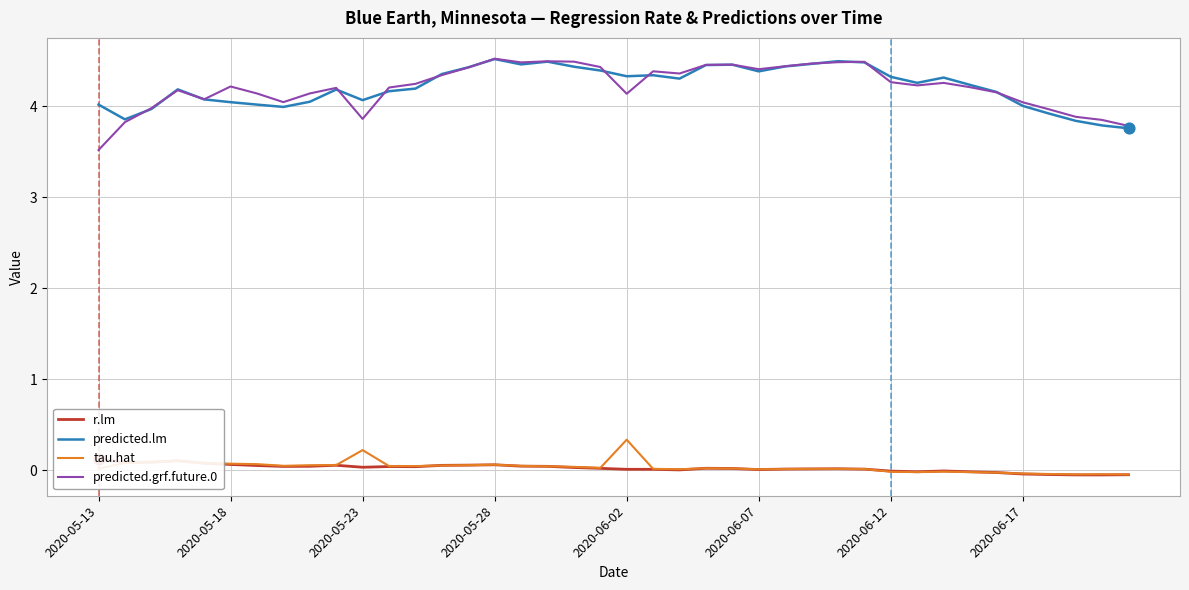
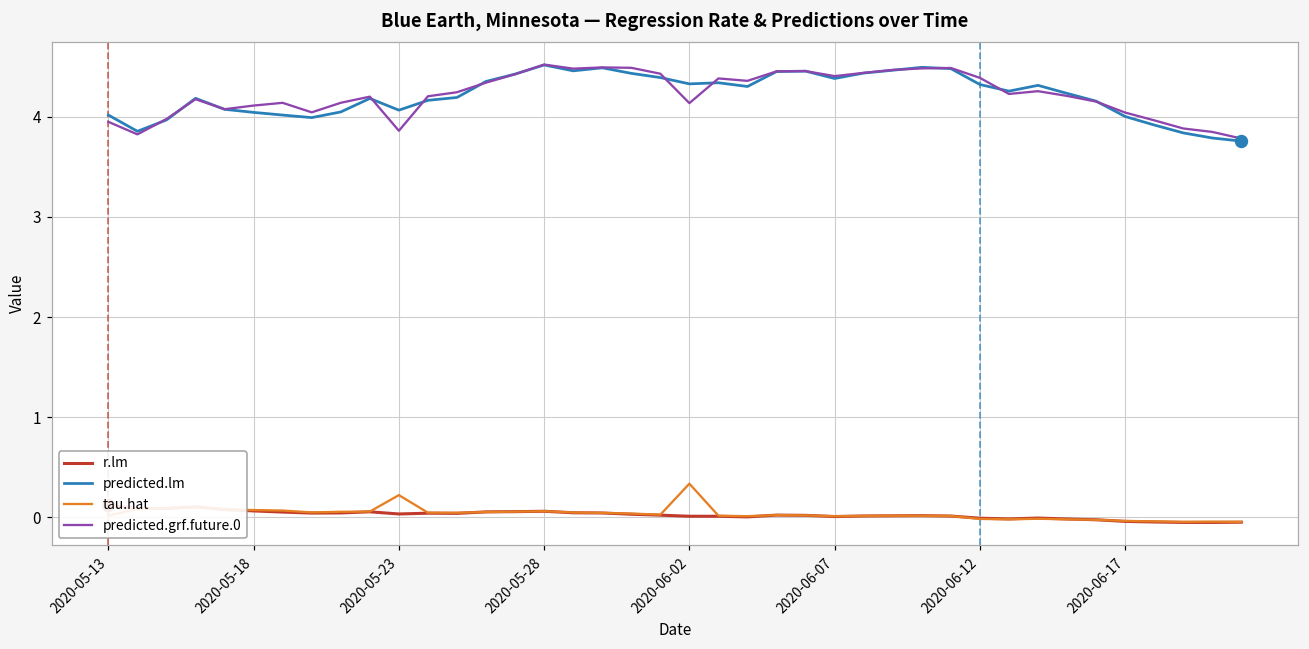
predicted.grf.future.0, 2020-05-13: 3.5 -> 3.9
predicted.grf.future.0, 2020-05-18: 4.2 -> 4.1
predicted.grf.future.0, 2020-06-12: 4.3 -> 4.4
